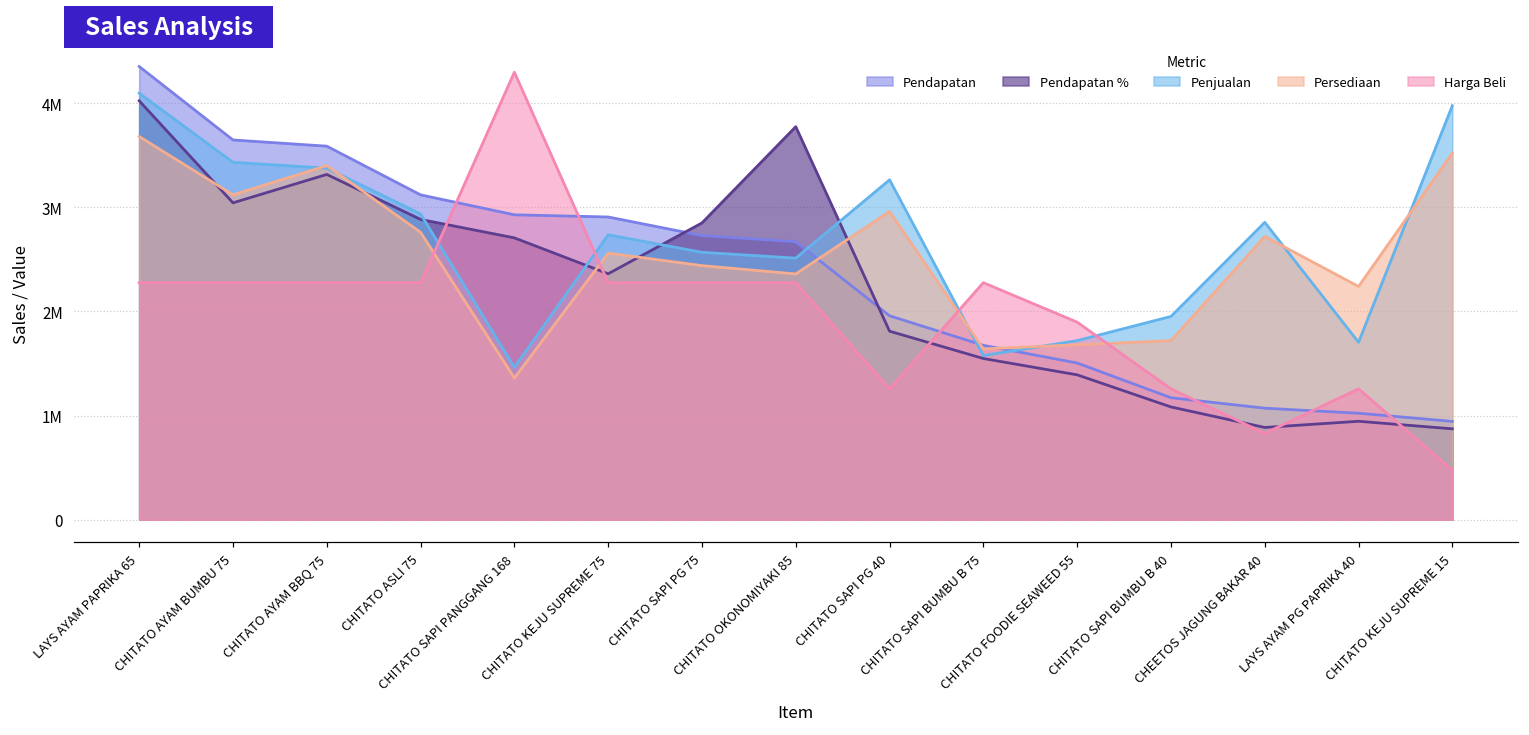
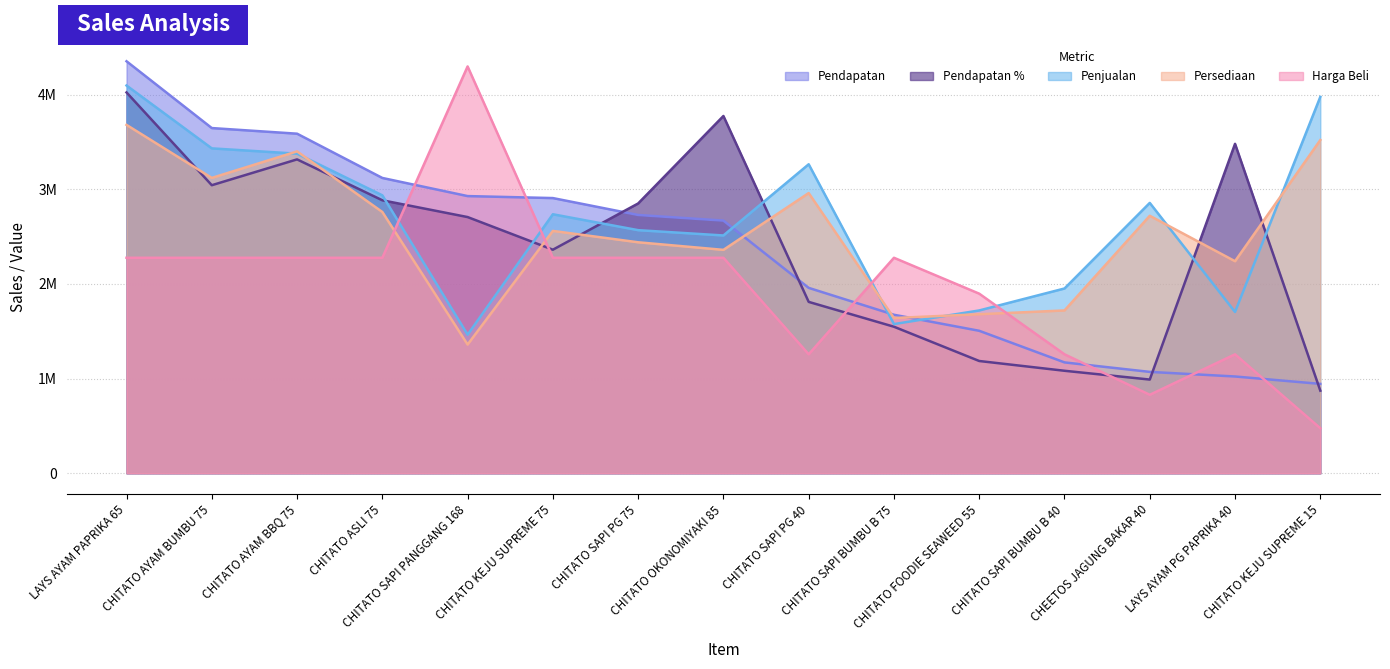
Pendapatan %, CHITATO FOODIE SEAWEED 55: 1400000 -> 1200000
Pendapatan %, CHEETOS JAGUNG BAKAR 40: 900000 -> 1000000
Pendapatan %, LAYS AYAM PG PAPRIKA 40: 900000 -> 3500000
